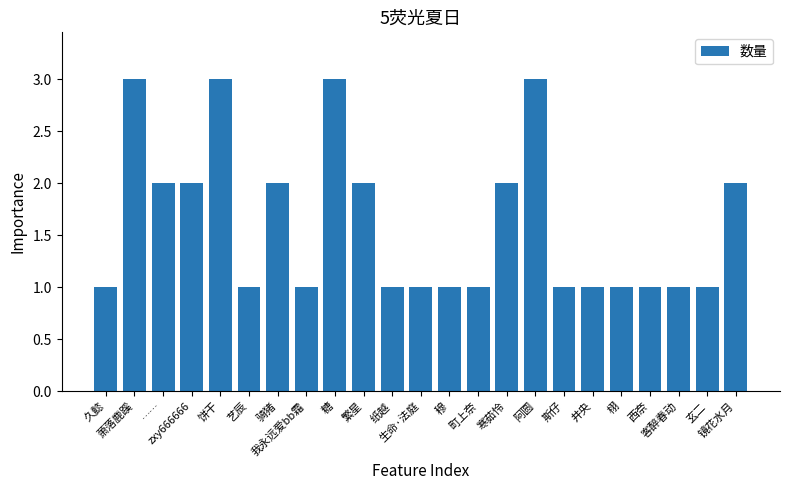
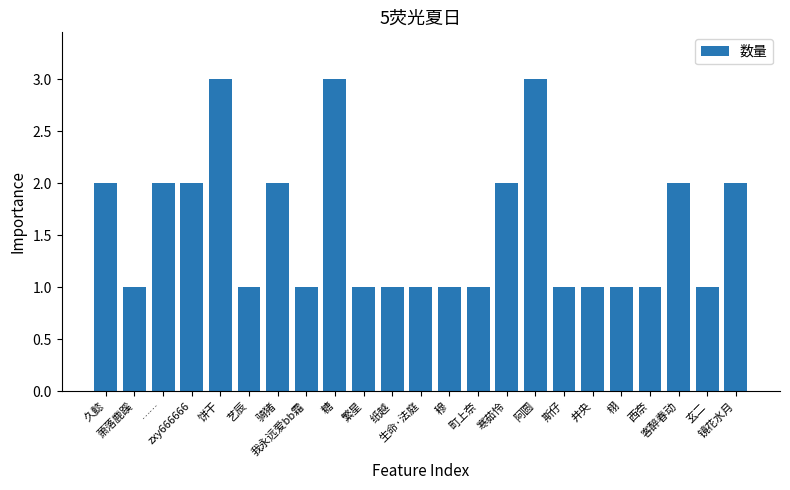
久懿: 1 -> 2
萧落鹿蹊: 3 -> 1
繁星: 2 -> 1
客醉春动: 1 -> 2
